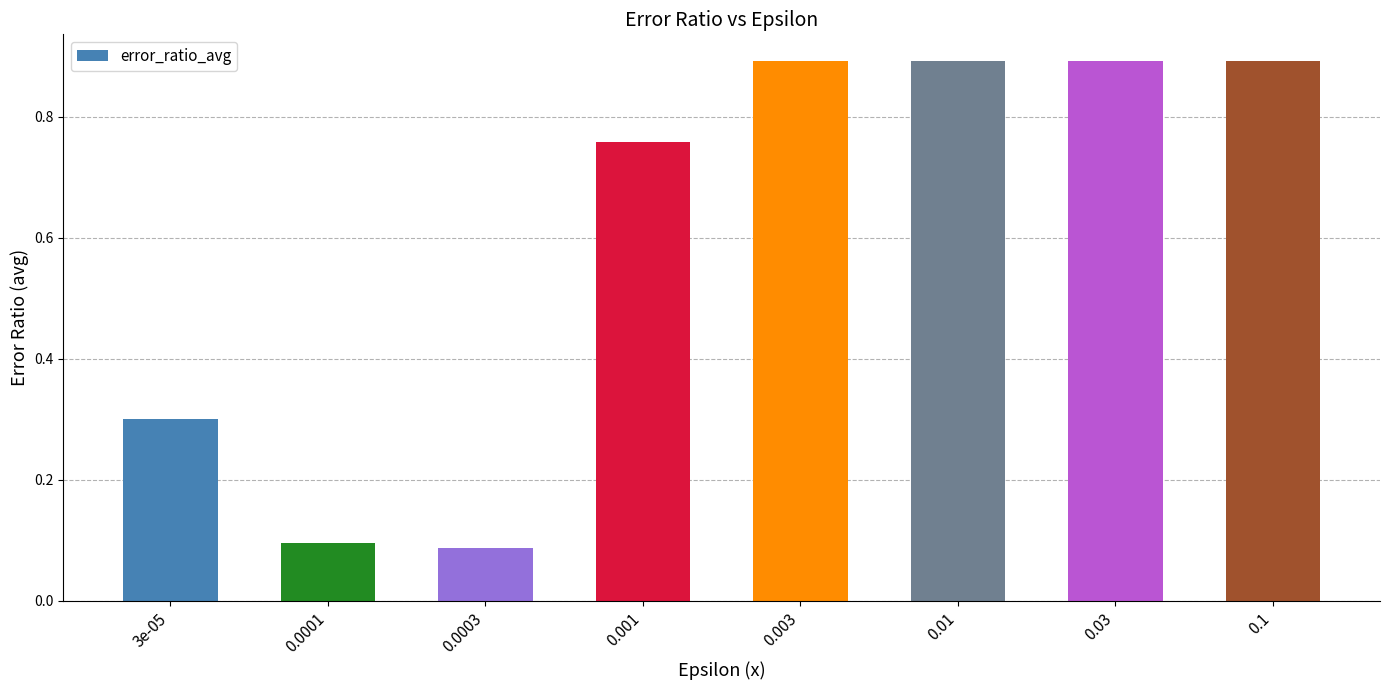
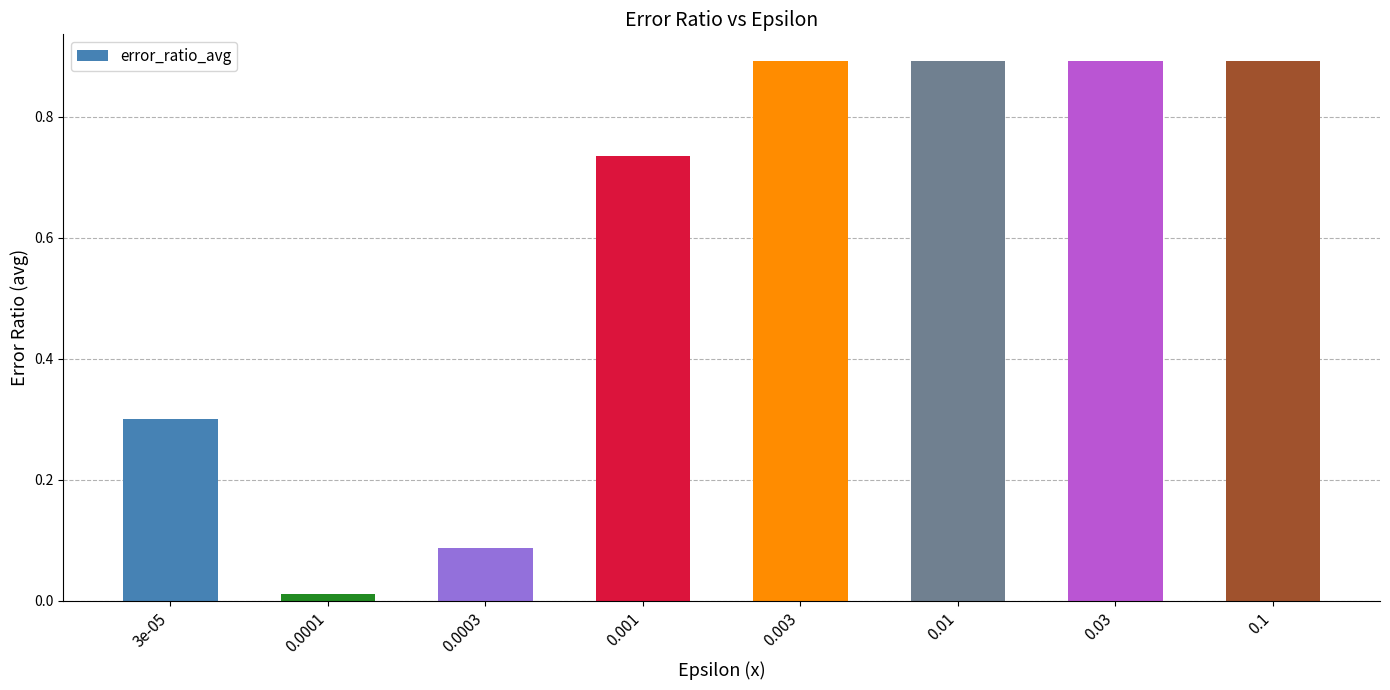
0.0001: 0.10 -> 0.01
0.001: 0.76 -> 0.74
